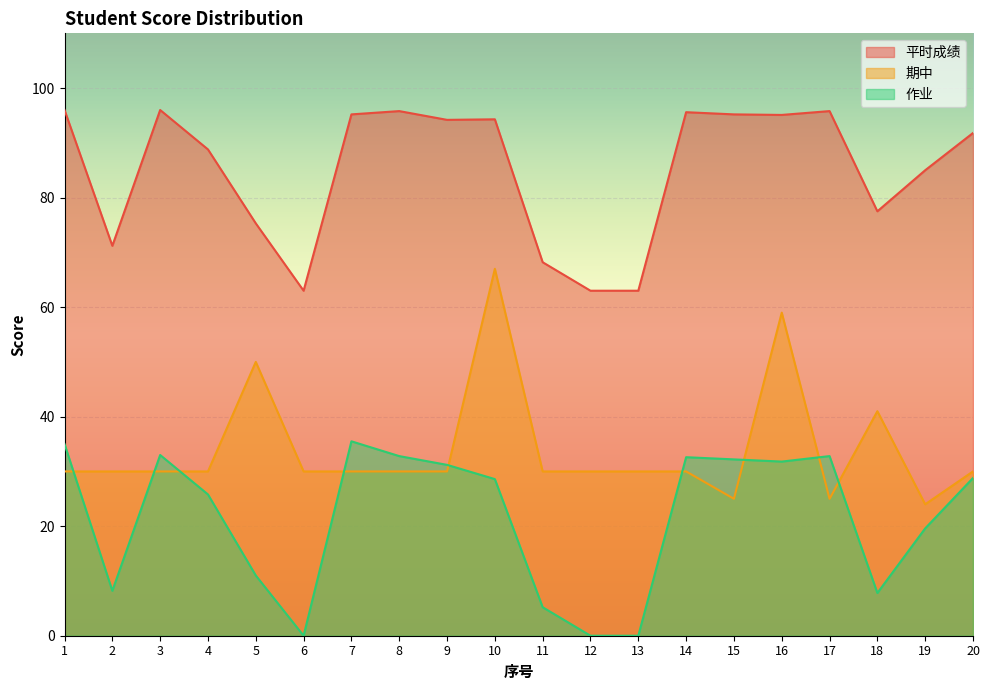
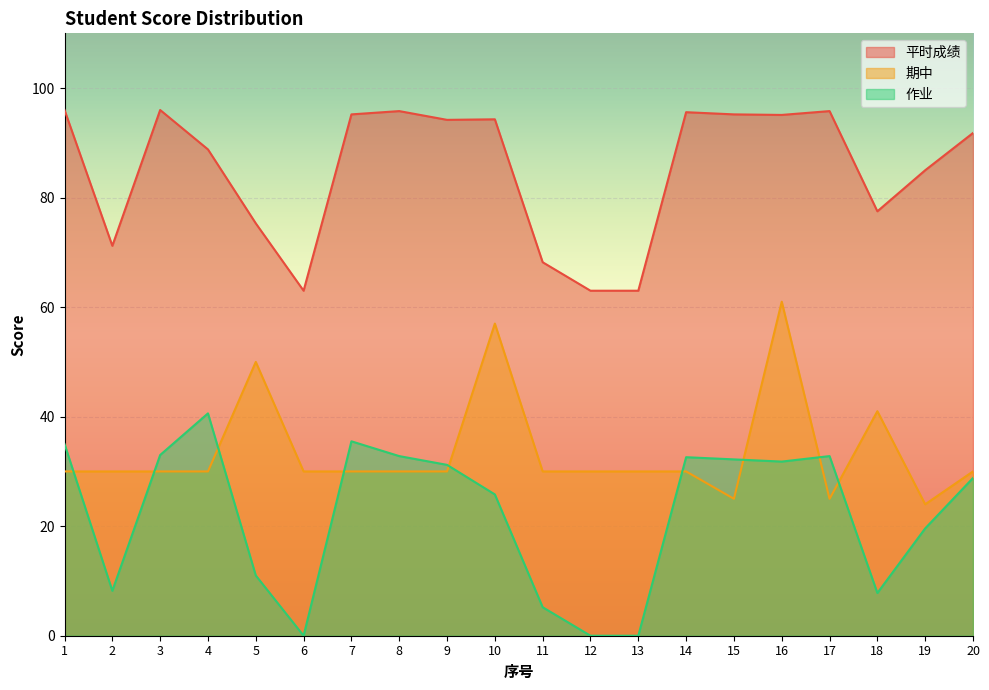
作业, 4: 26 -> 41
期中, 10: 67 -> 57
作业, 10: 29 -> 26
期中, 16: 59 -> 61
